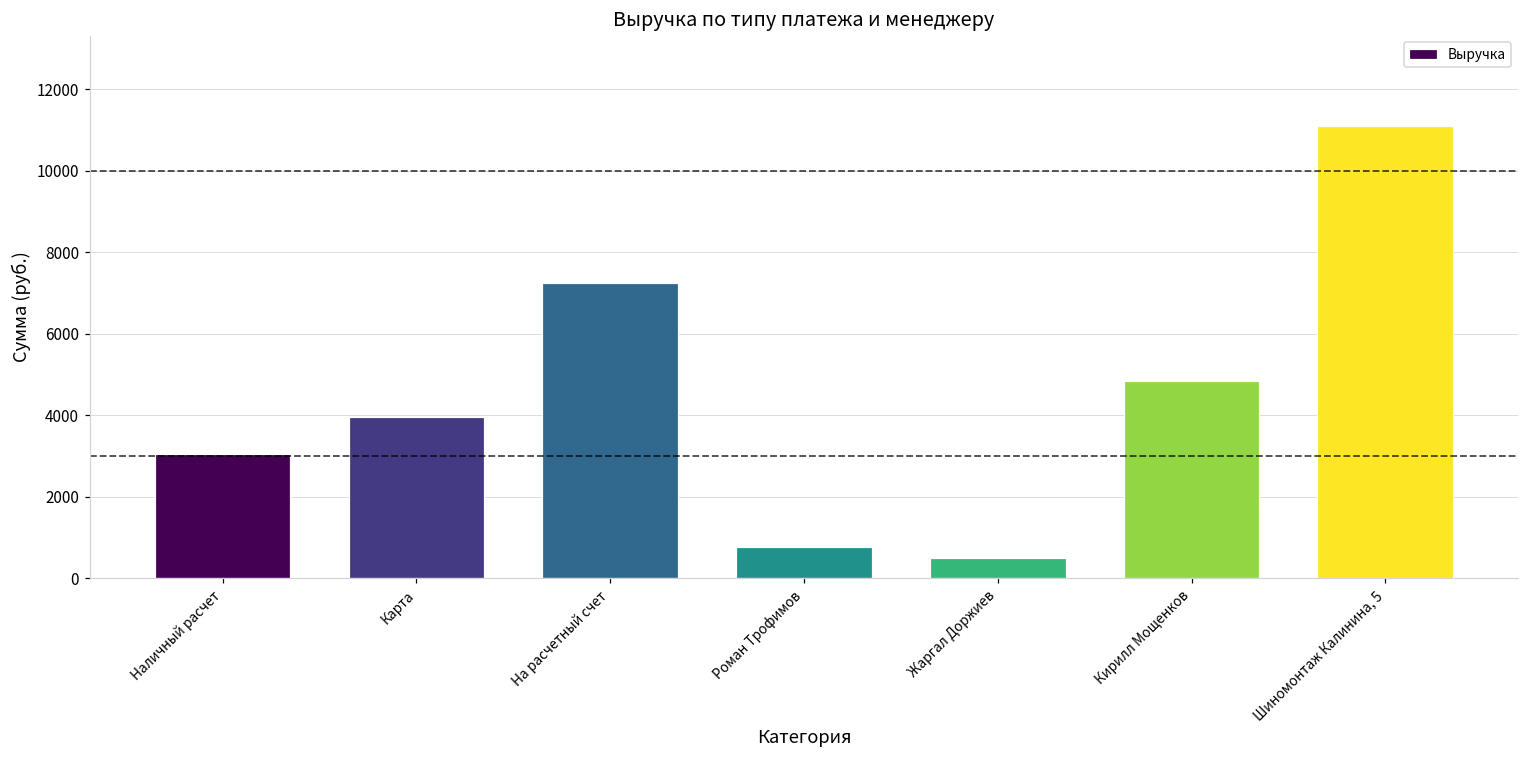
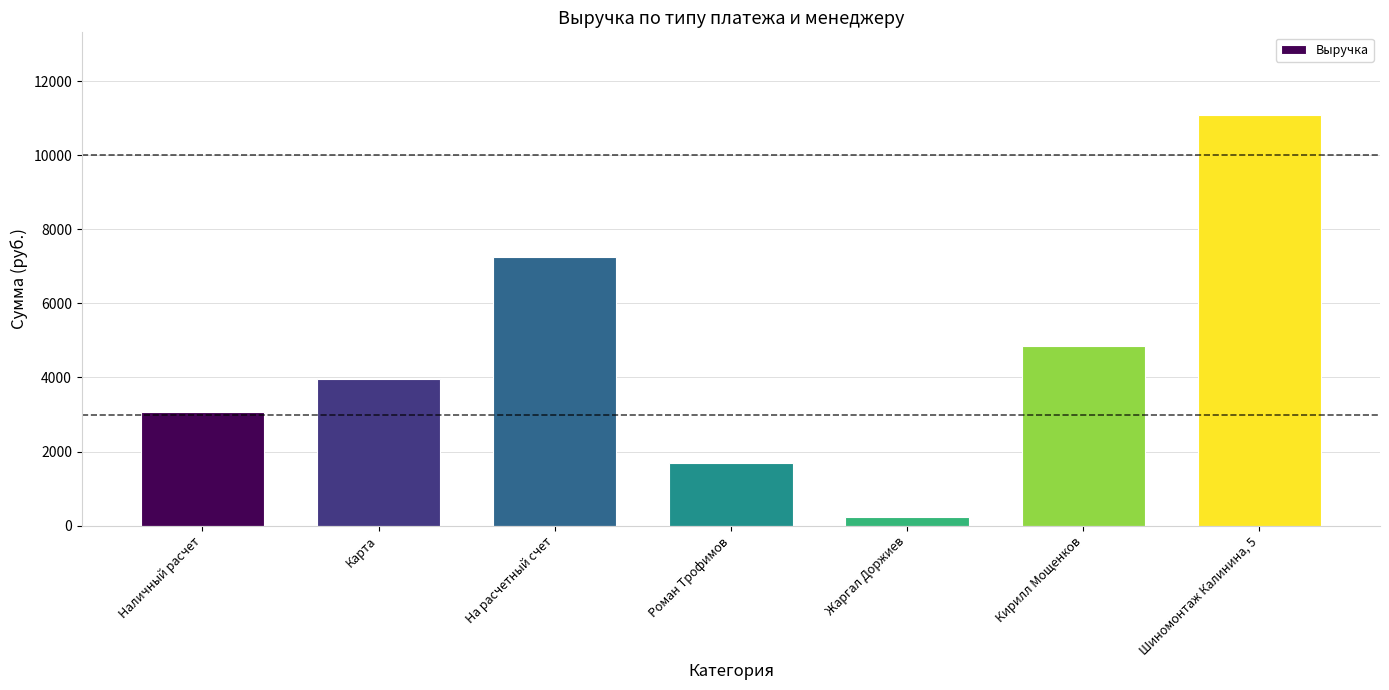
Роман Трофимов: 800 -> 1700
Жаргал Доржиев: 500 -> 200
